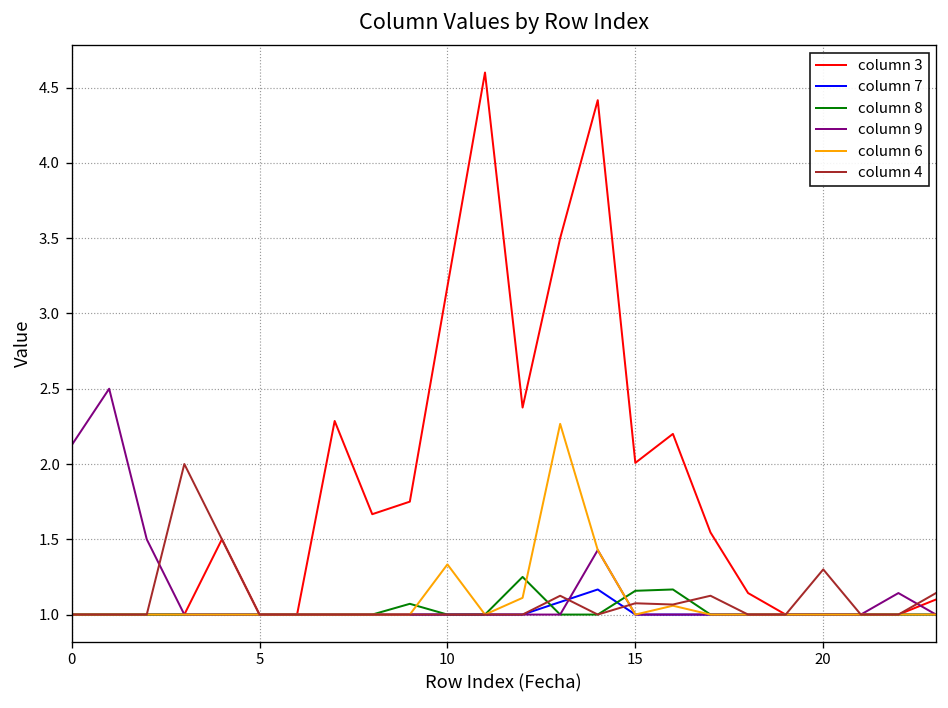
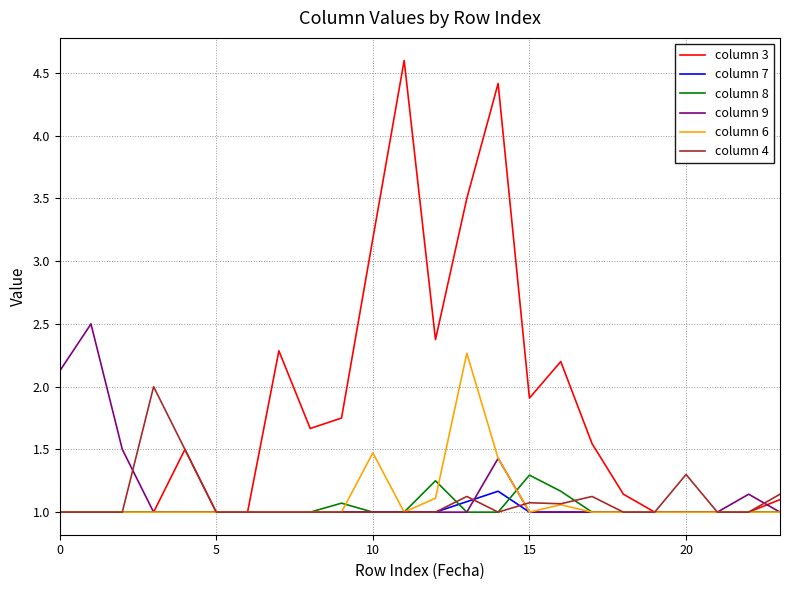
column 6, 10: 1.33 -> 1.47
column 3, 15: 2.01 -> 1.91
column 8, 15: 1.16 -> 1.29
